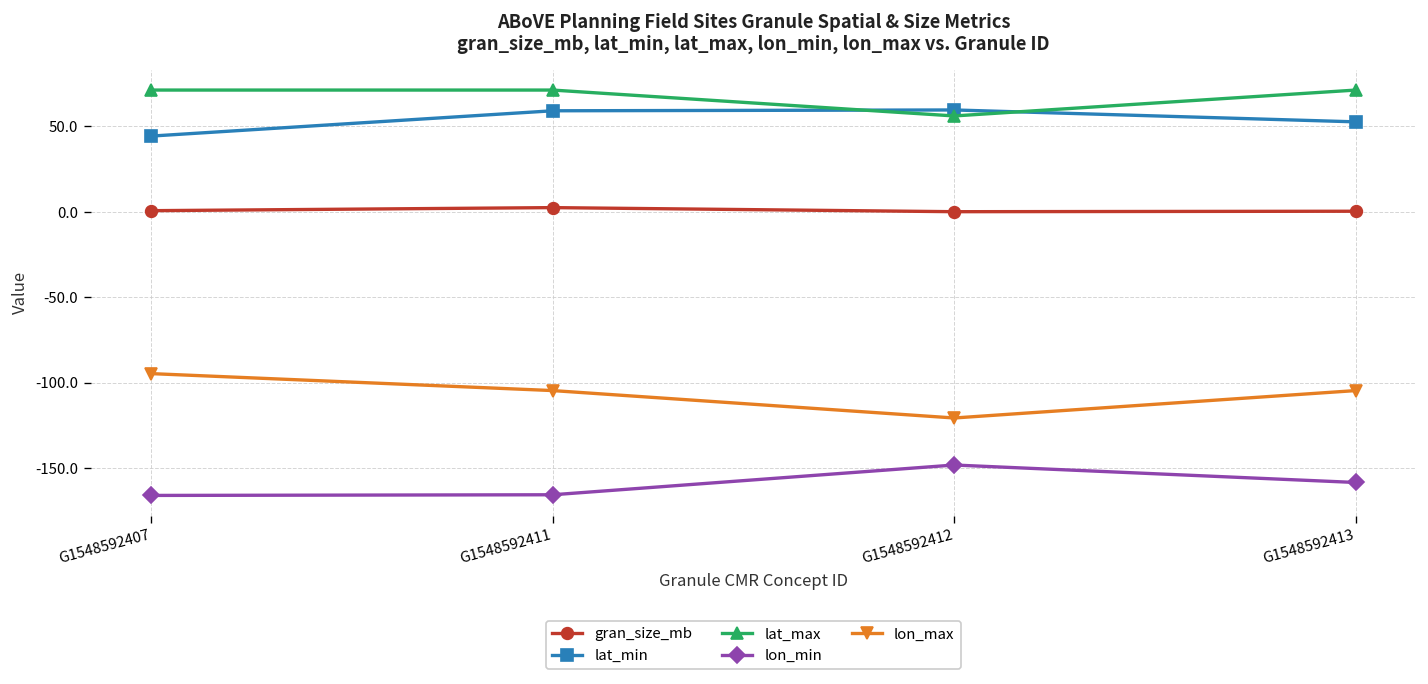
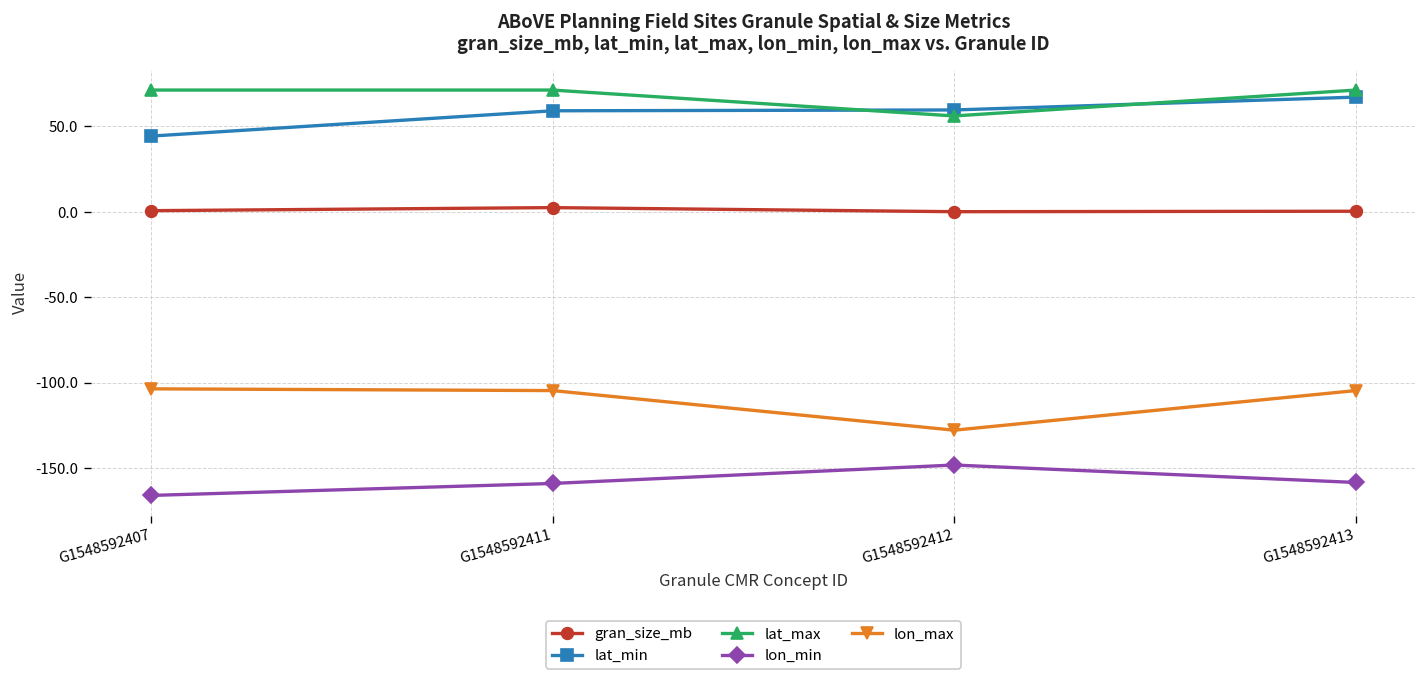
lon_max, G1548592407: -95 -> -104
lon_min, G1548592411: -166 -> -159
lon_max, G1548592412: -121 -> -128
lat_min, G1548592413: 53 -> 67
